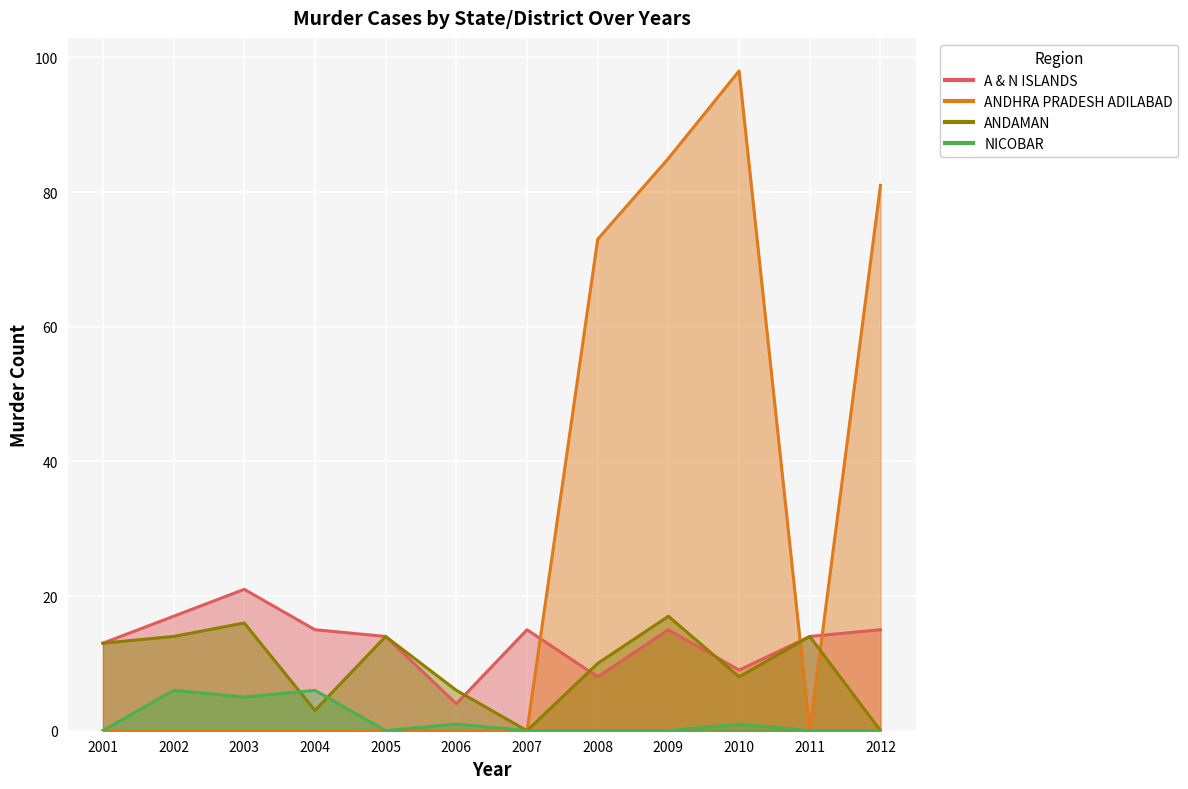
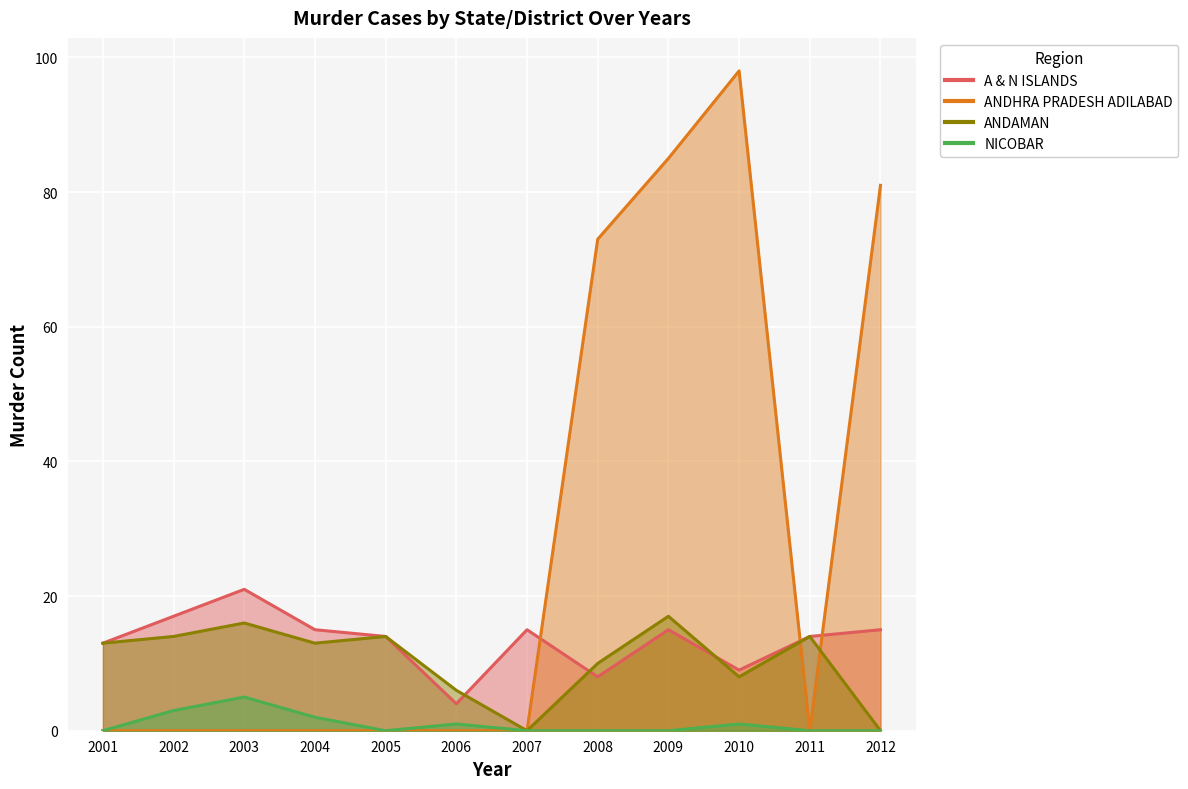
NICOBAR, 2002: 6 -> 3
ANDAMAN, 2004: 3 -> 13
NICOBAR, 2004: 6 -> 2
